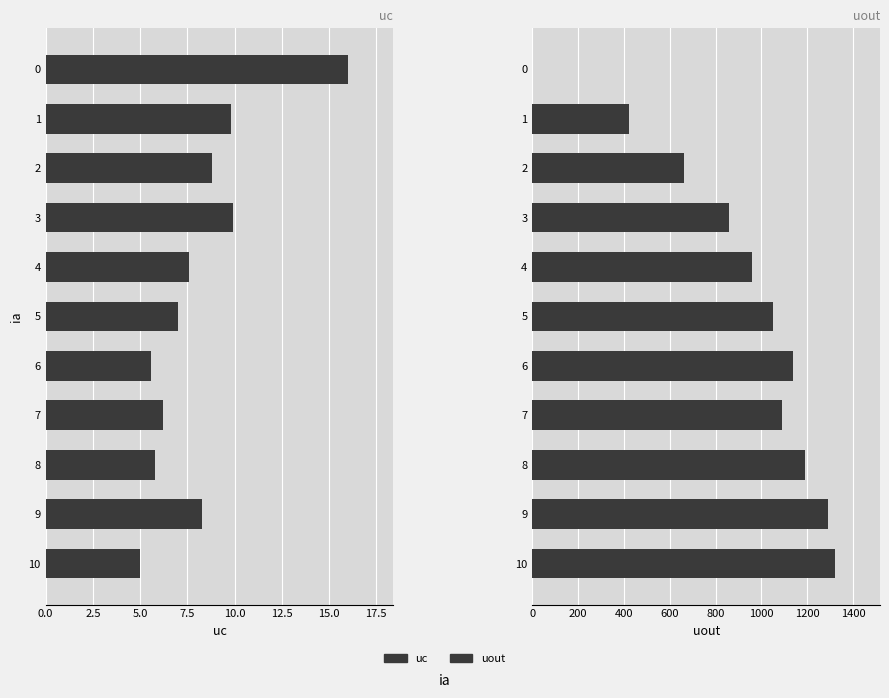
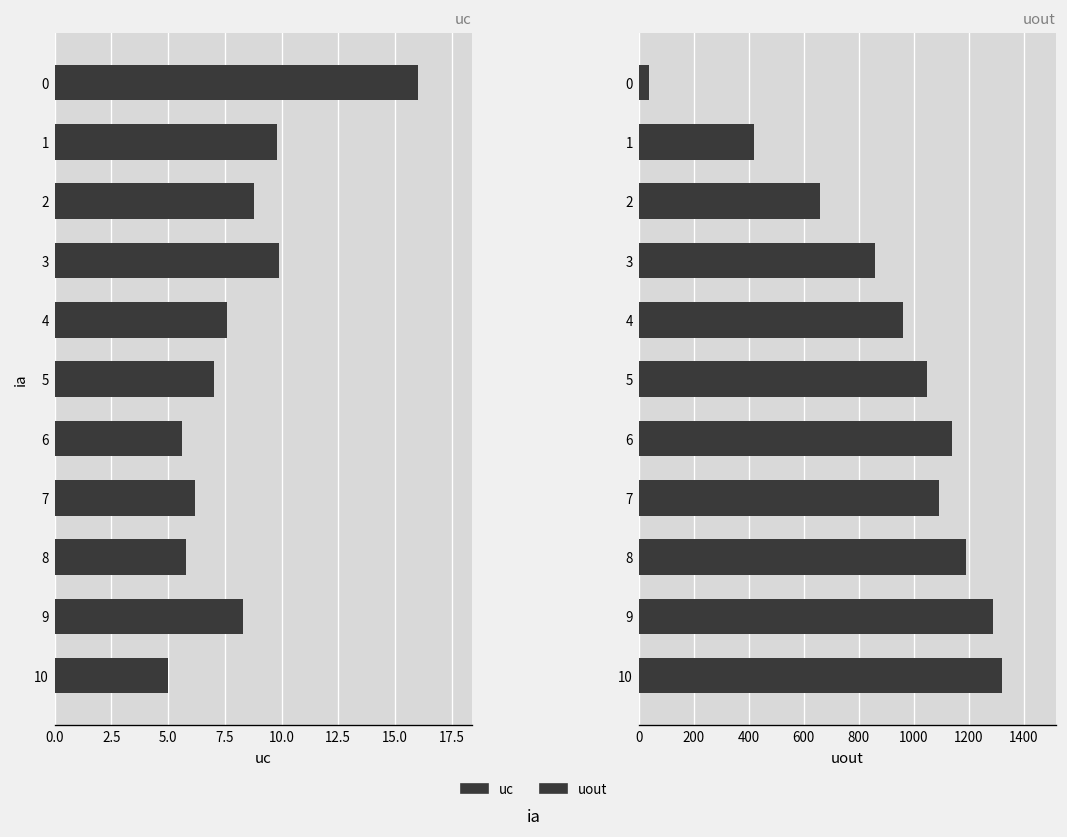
uout, 0: 0 -> 40
